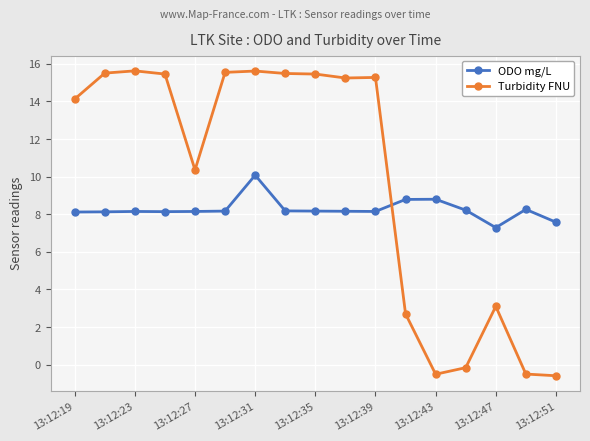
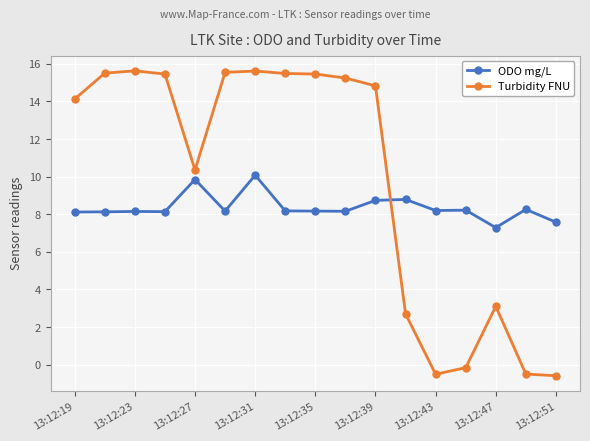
ODO mg/L, 13:12:27: 8.2 -> 9.9
ODO mg/L, 13:12:39: 8.2 -> 8.7
Turbidity FNU, 13:12:39: 15.3 -> 14.8
ODO mg/L, 13:12:43: 8.8 -> 8.2
